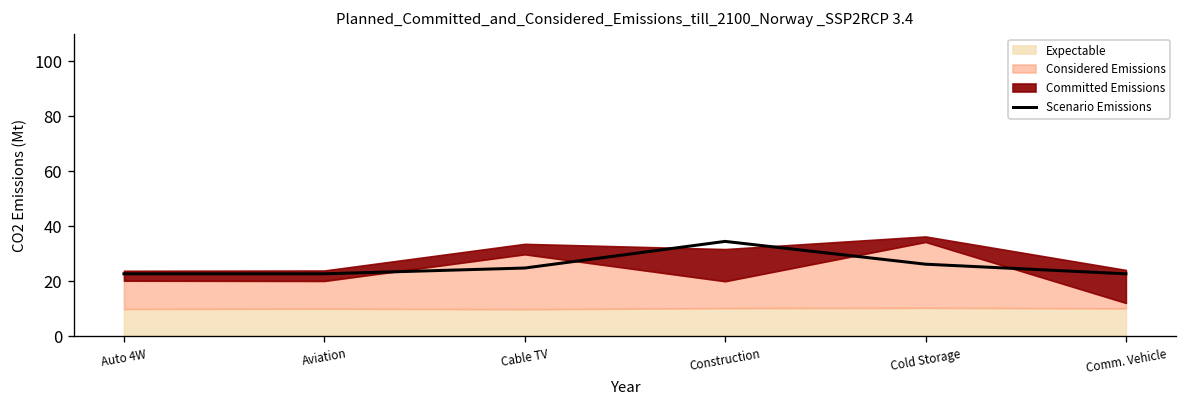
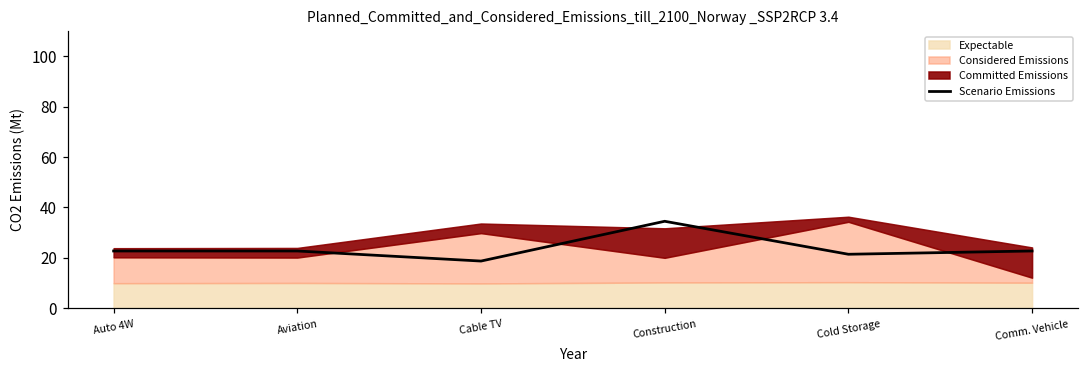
Scenario Emissions, Cable TV: 25 -> 19
Scenario Emissions, Cold Storage: 26 -> 21
